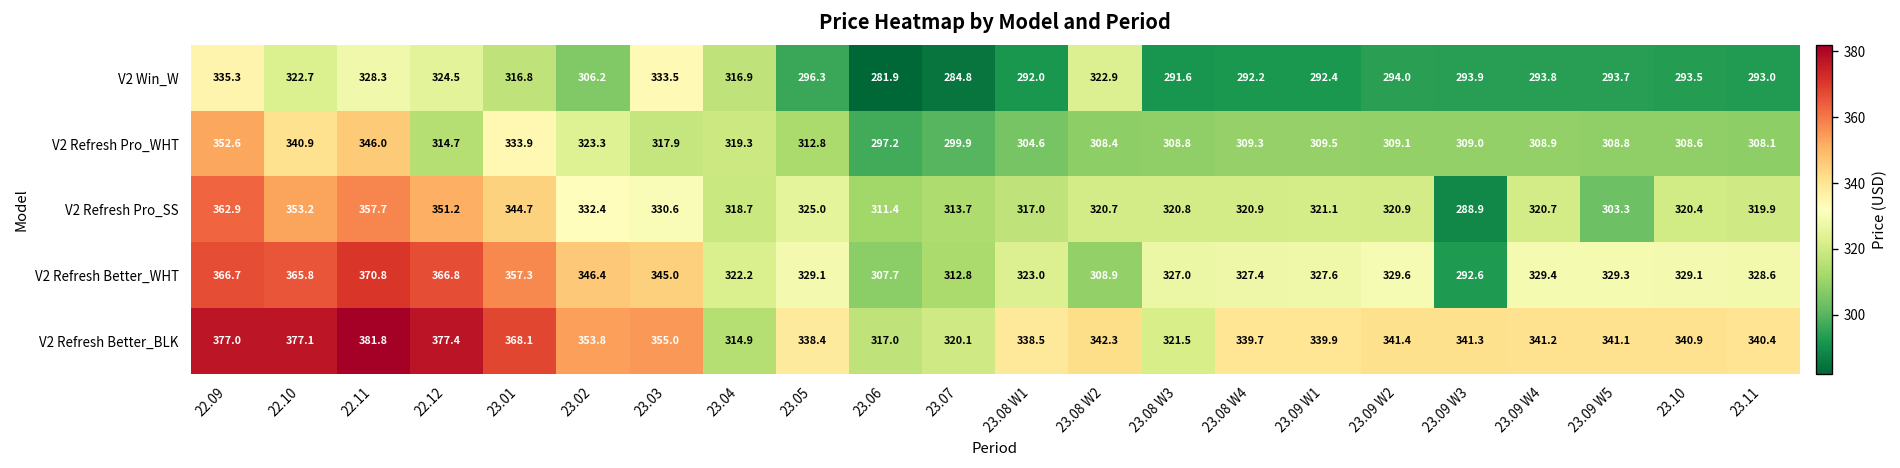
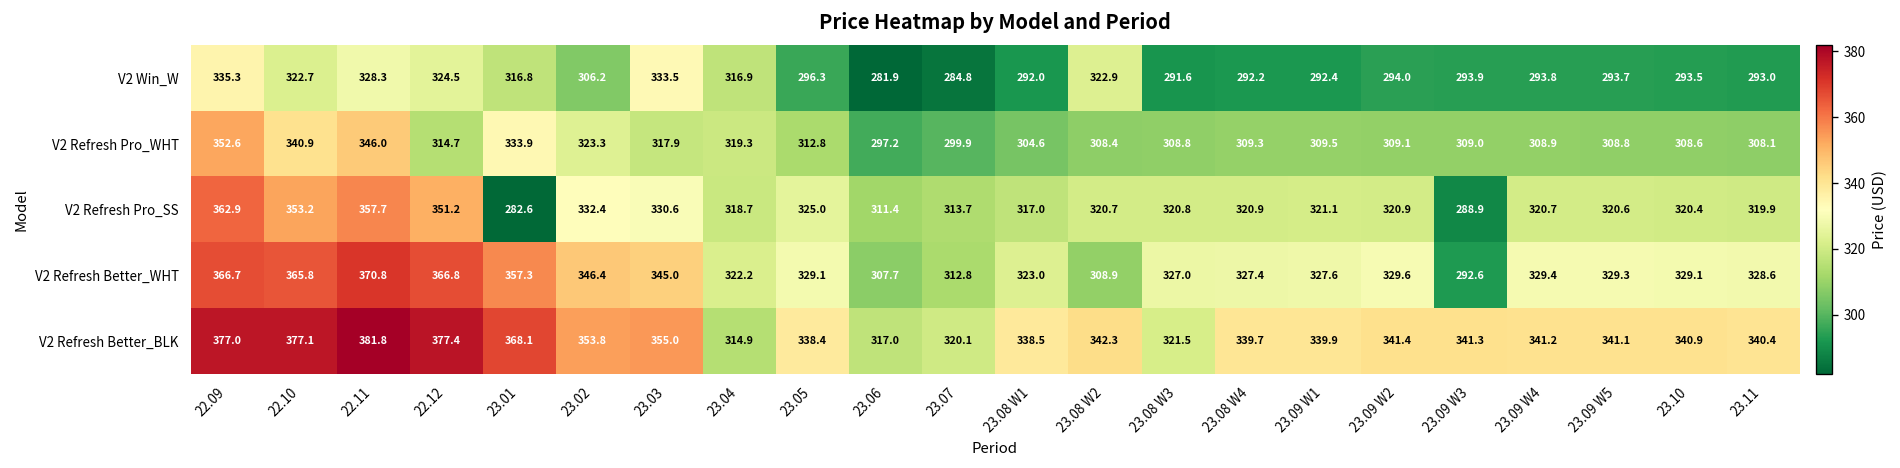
V2 Refresh Pro_SS, 23.01: 344.7 -> 282.6
V2 Refresh Pro_SS, 23.09 W5: 303.3 -> 320.6
